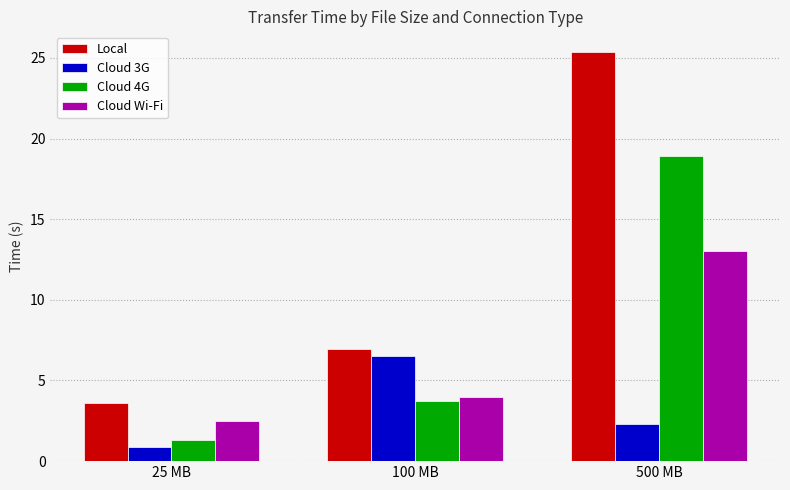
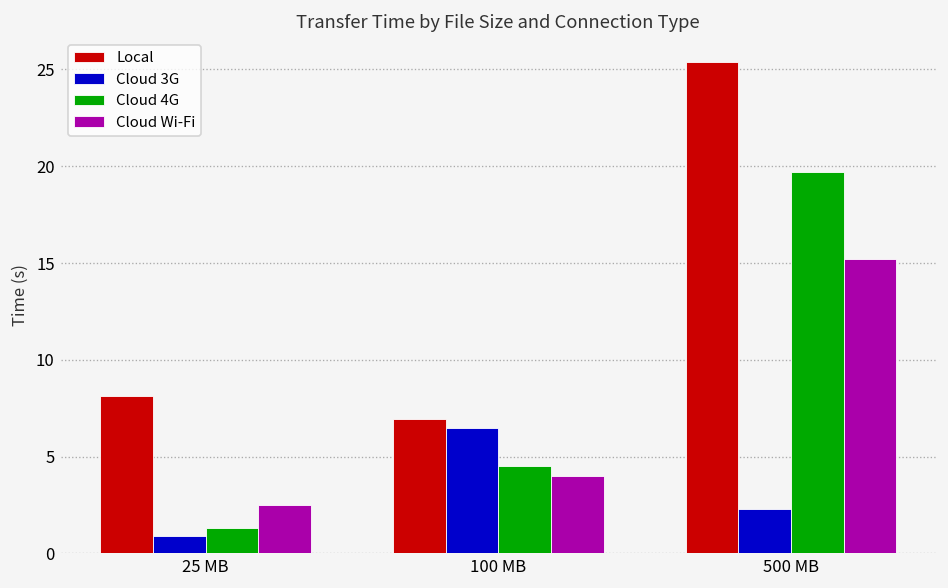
Local, 25 MB: 3.6 -> 8.1
Cloud 4G, 100 MB: 3.7 -> 4.5
Cloud 4G, 500 MB: 18.9 -> 19.7
Cloud Wi-Fi, 500 MB: 13.0 -> 15.2
